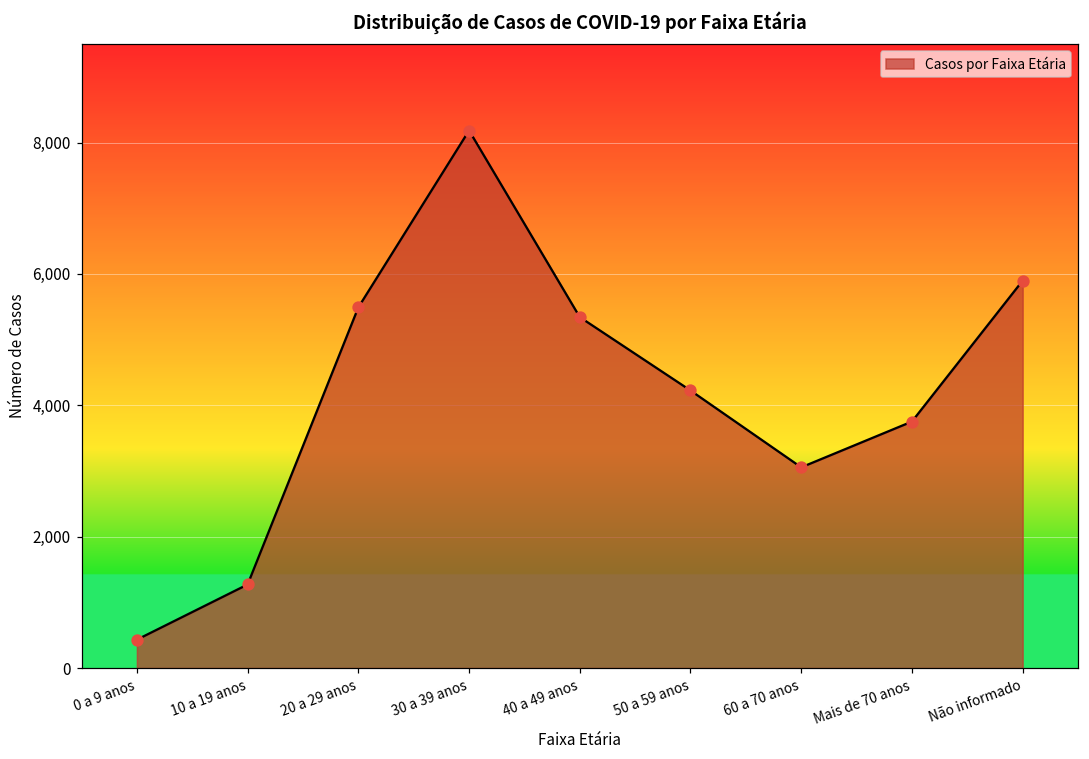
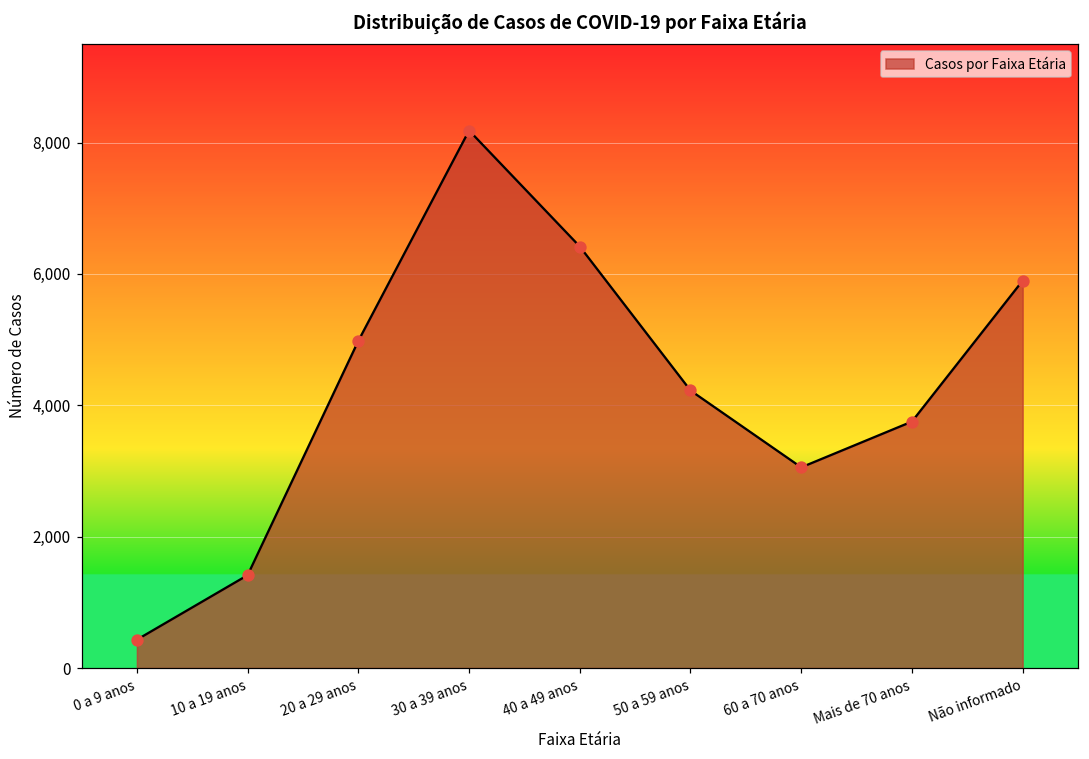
10 a 19 anos: 1,300 -> 1,400
20 a 29 anos: 5,500 -> 5,000
40 a 49 anos: 5,300 -> 6,400
